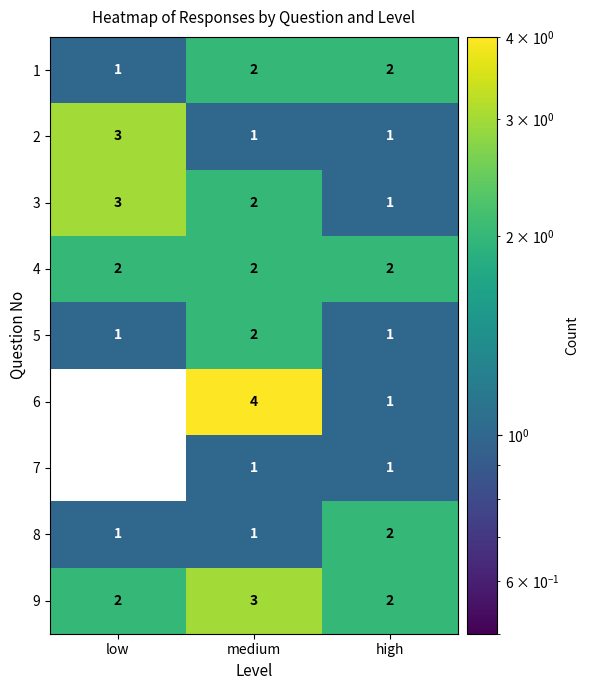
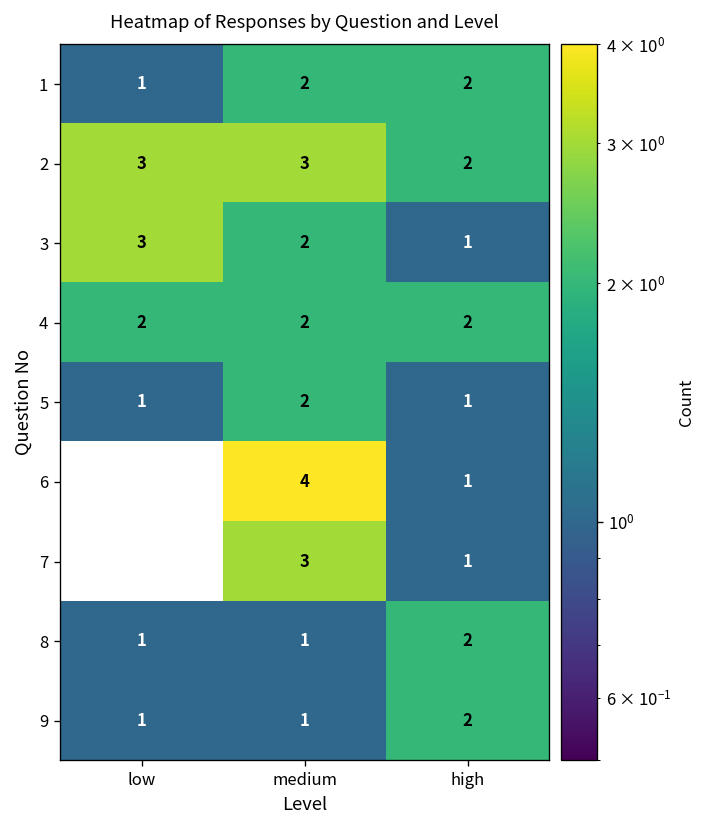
2, medium: 1 -> 3
2, high: 1 -> 2
7, medium: 1 -> 3
9, low: 2 -> 1
9, medium: 3 -> 1
